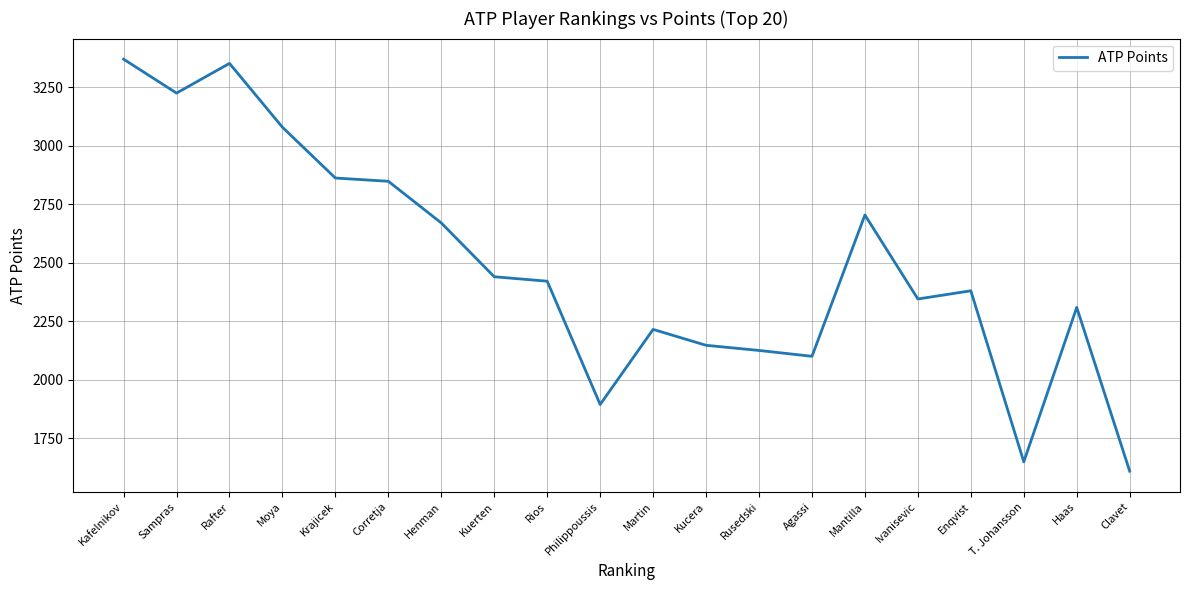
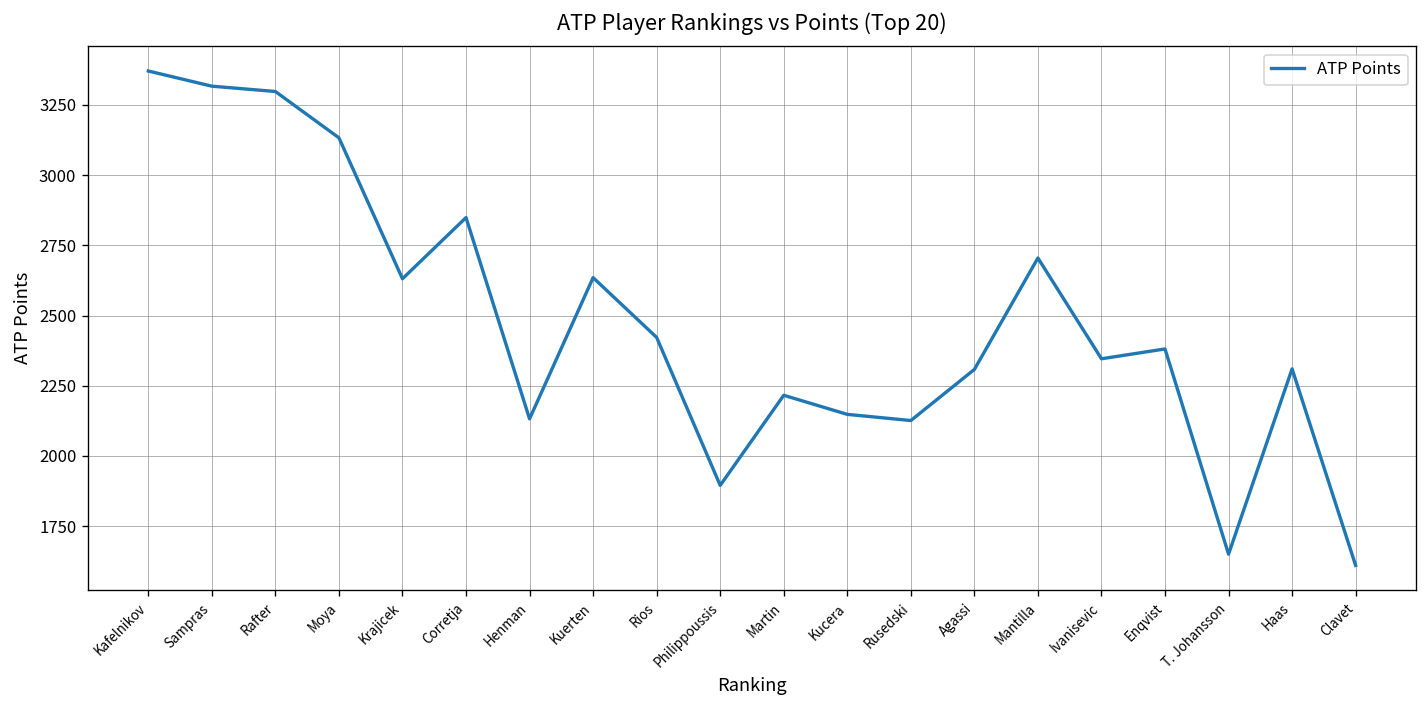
Sampras: 3230 -> 3320
Rafter: 3350 -> 3300
Moya: 3080 -> 3130
Krajicek: 2860 -> 2630
Henman: 2670 -> 2130
Kuerten: 2440 -> 2640
Agassi: 2100 -> 2310
